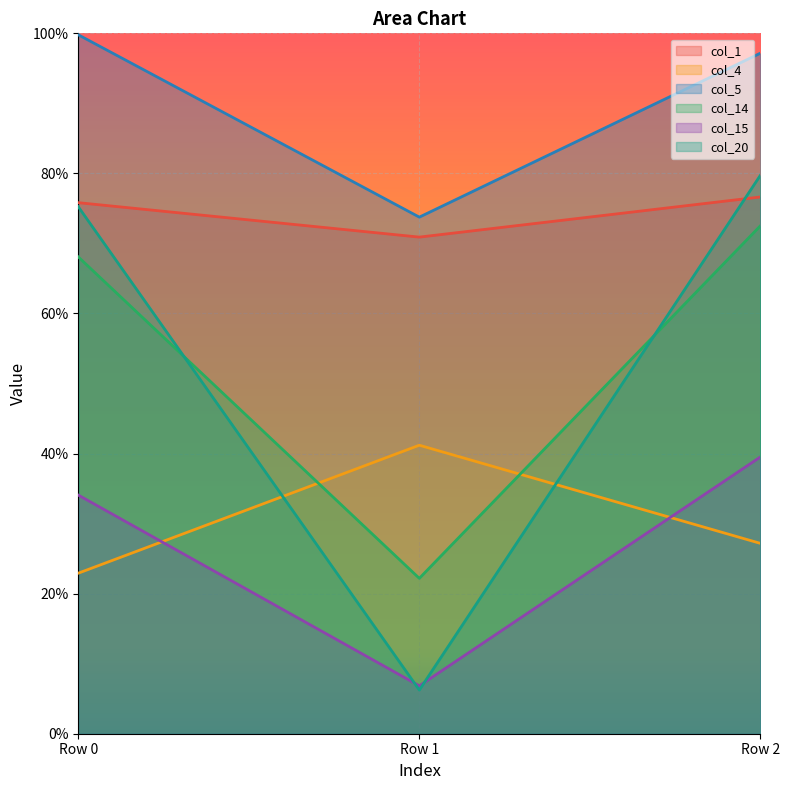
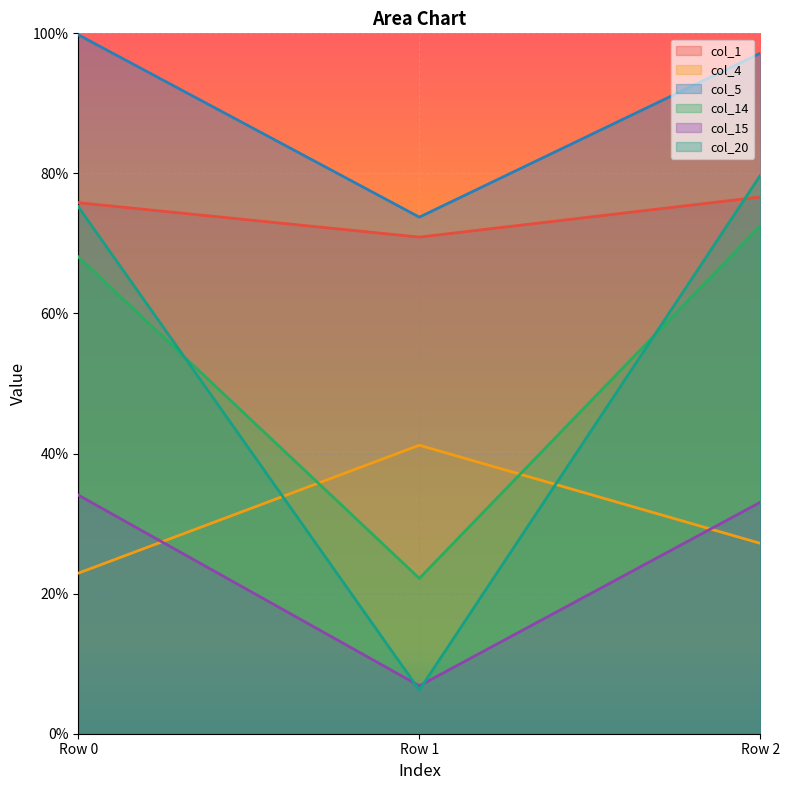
col_15, Row 2: 40% -> 33%
